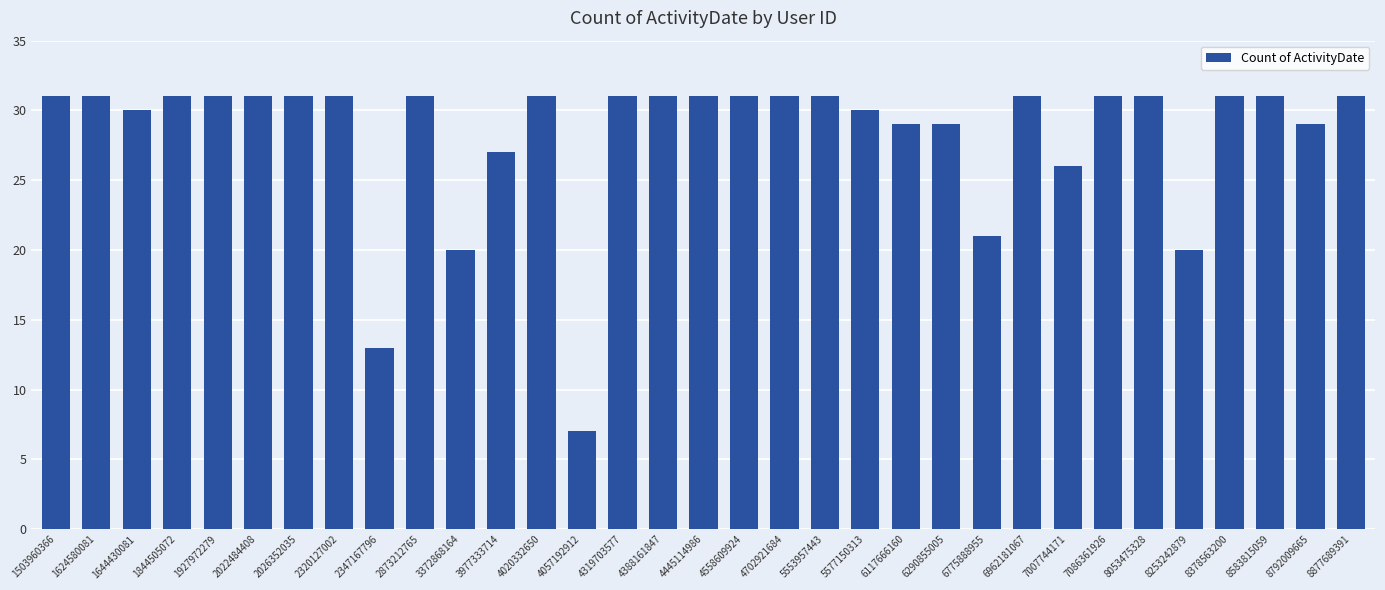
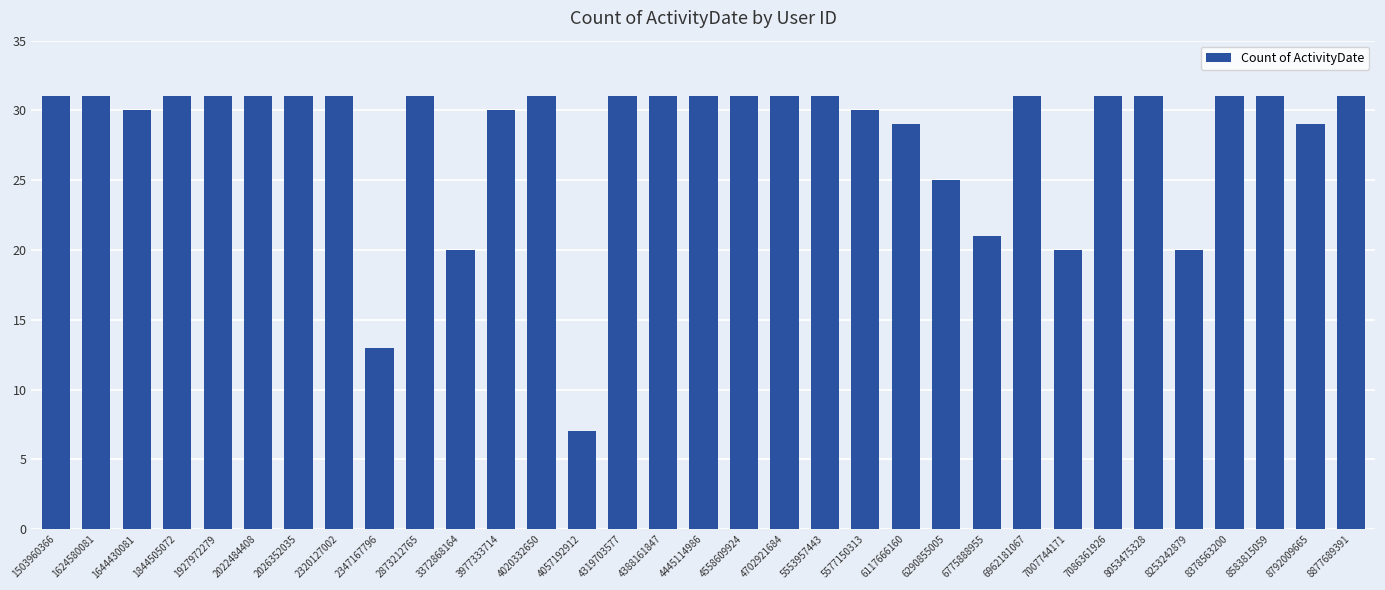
3977333714: 27 -> 30
6290855005: 29 -> 25
7007744171: 26 -> 20
